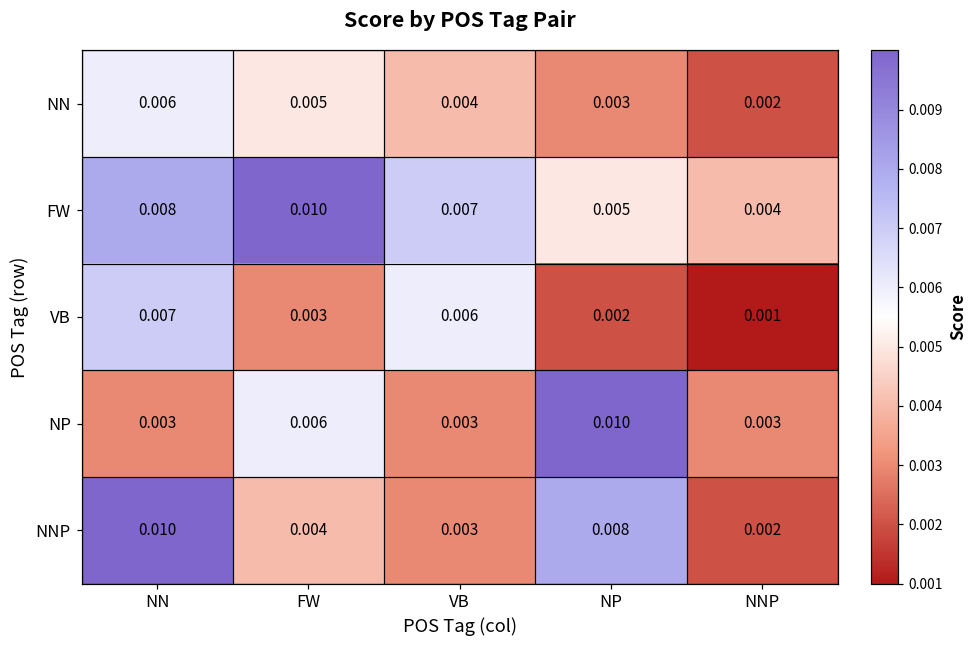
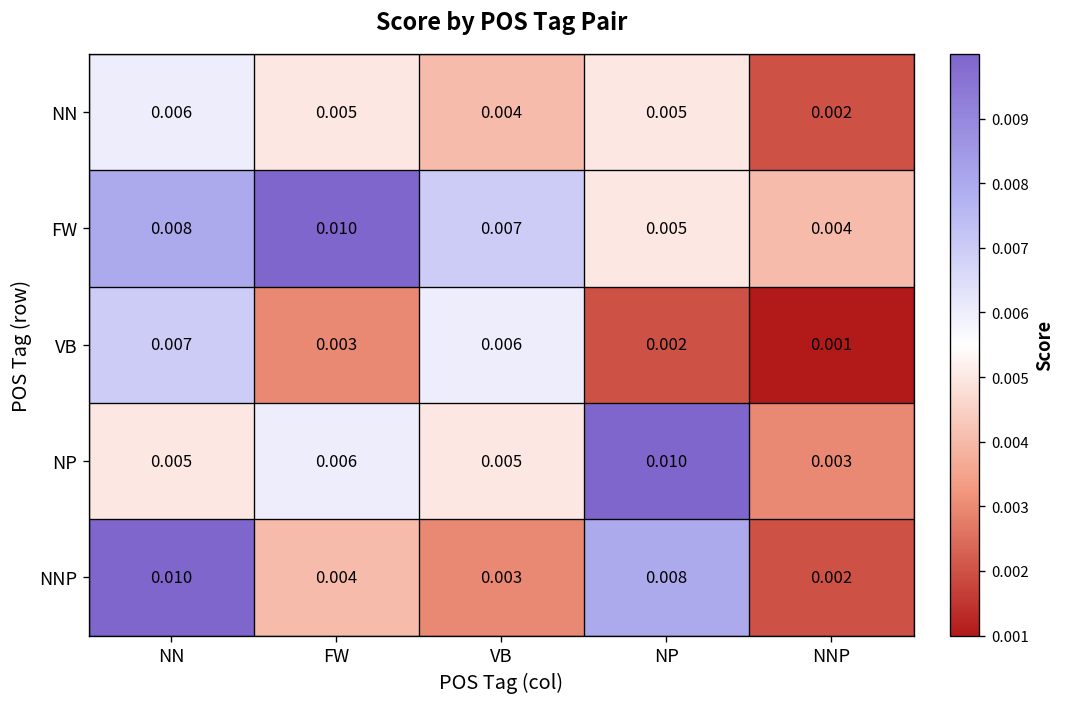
NN, NP: 0.003 -> 0.005
NP, NN: 0.003 -> 0.005
NP, VB: 0.003 -> 0.005
